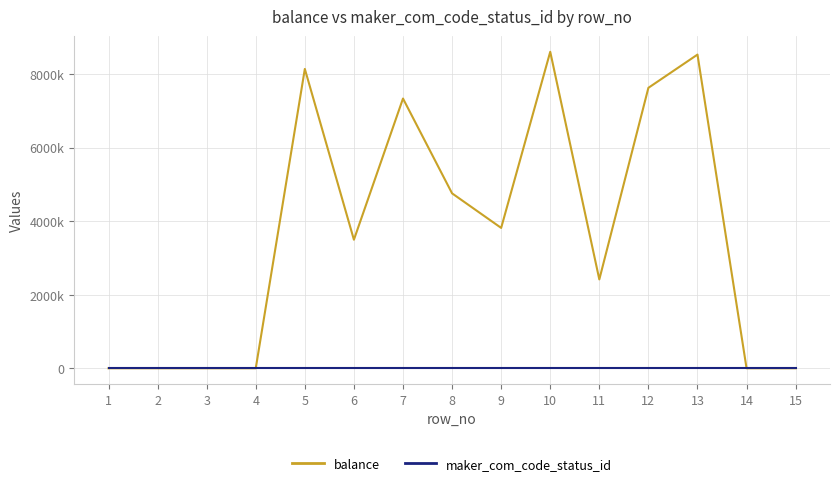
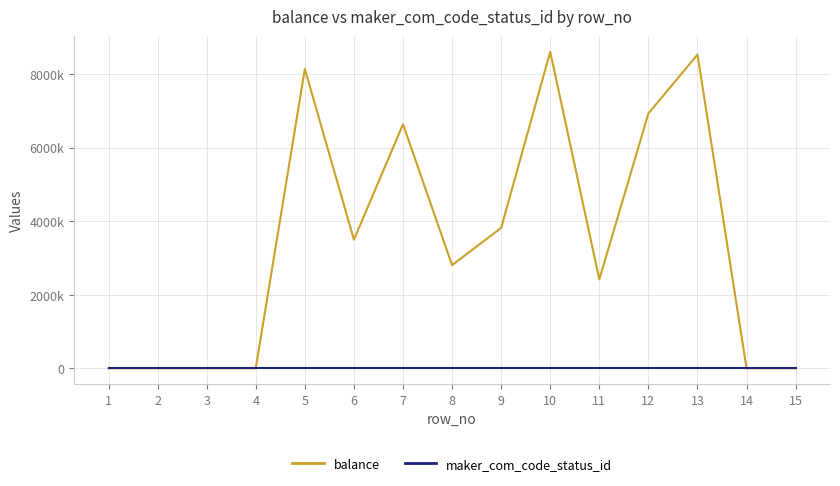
balance, 7: 7300000 -> 6600000
balance, 8: 4800000 -> 2800000
balance, 12: 7600000 -> 6900000
